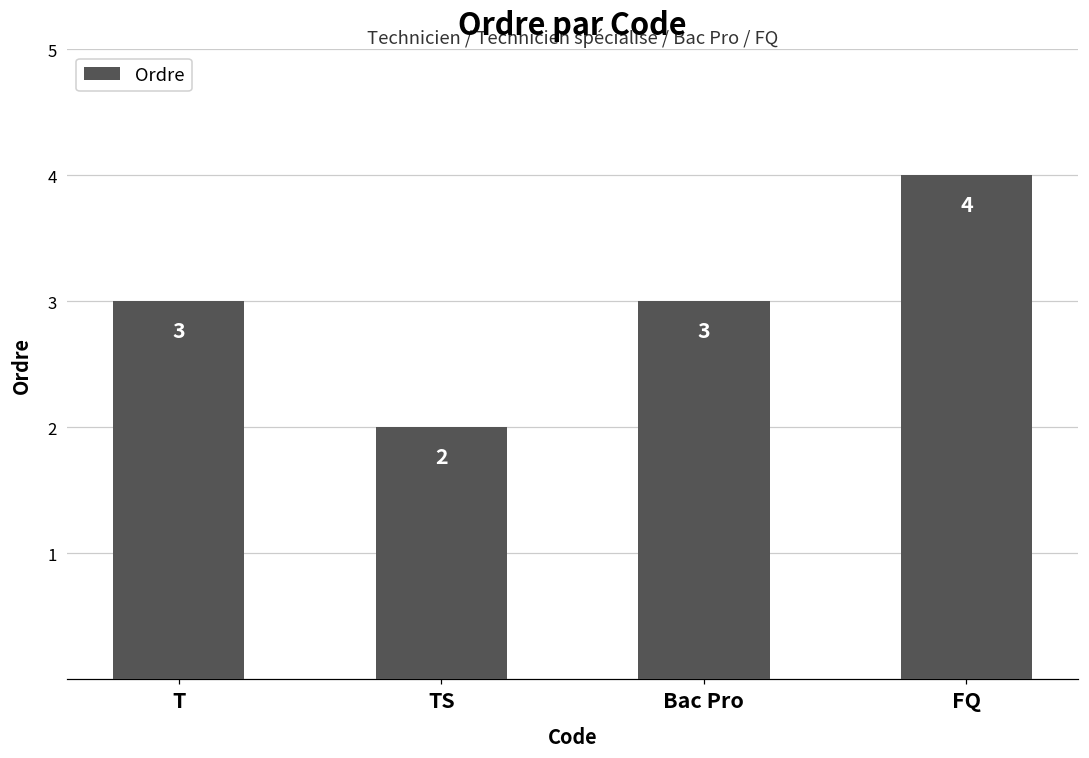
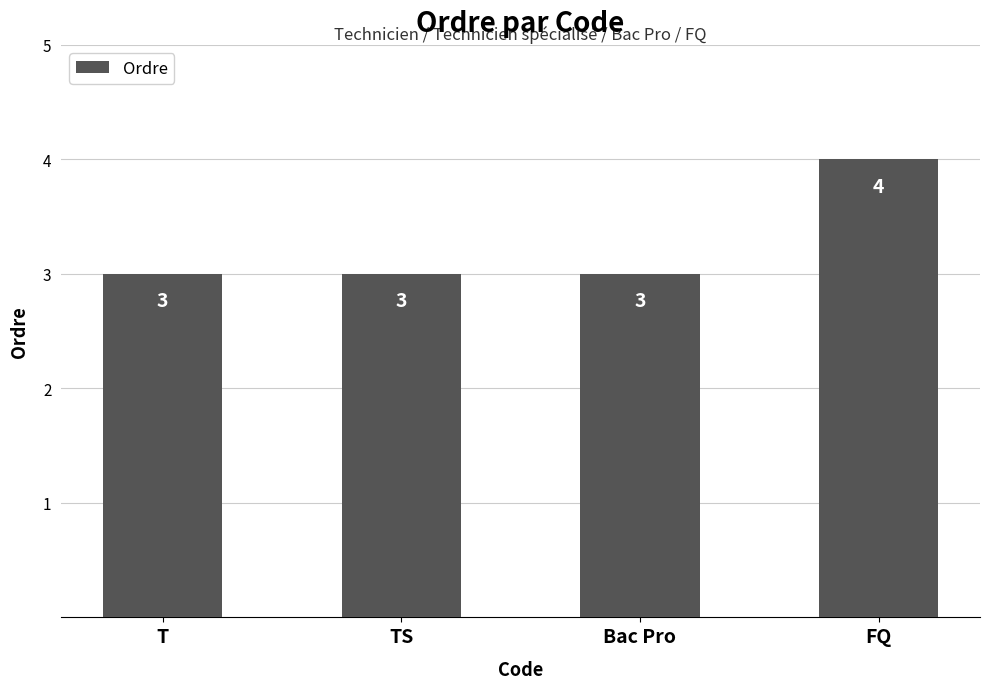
TS: 2 -> 3
